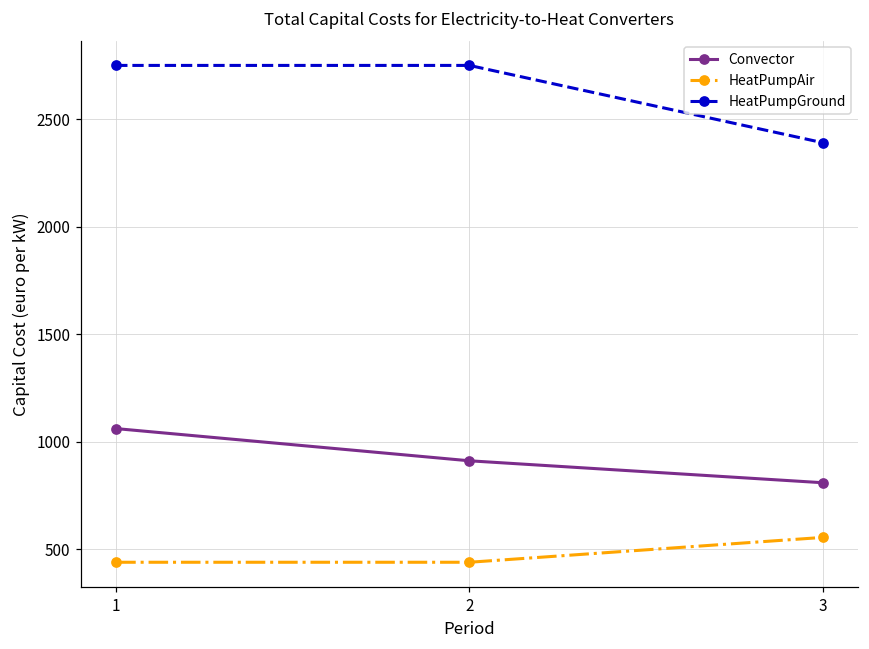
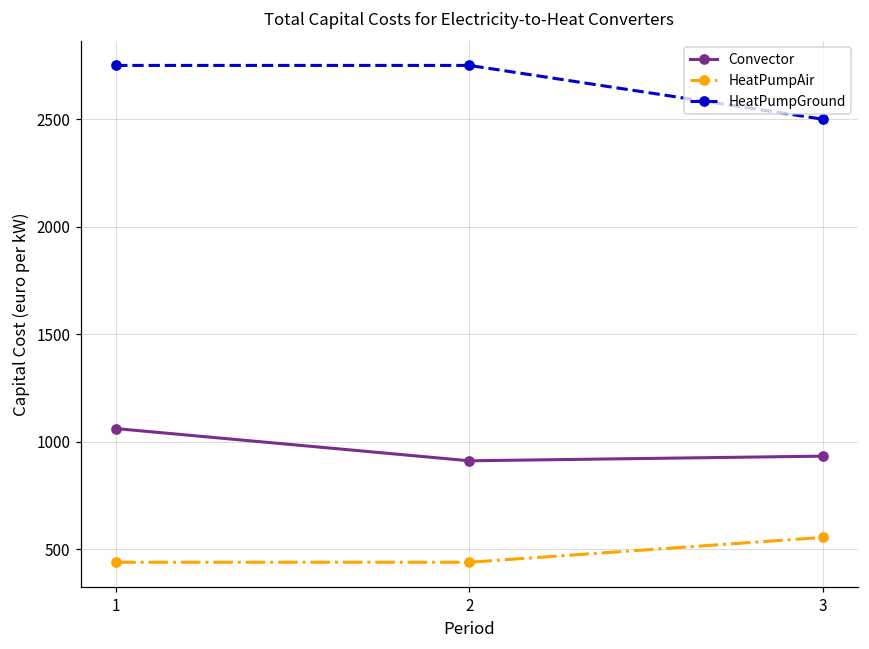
Convector, 3: 810 -> 930
HeatPumpGround, 3: 2390 -> 2500
